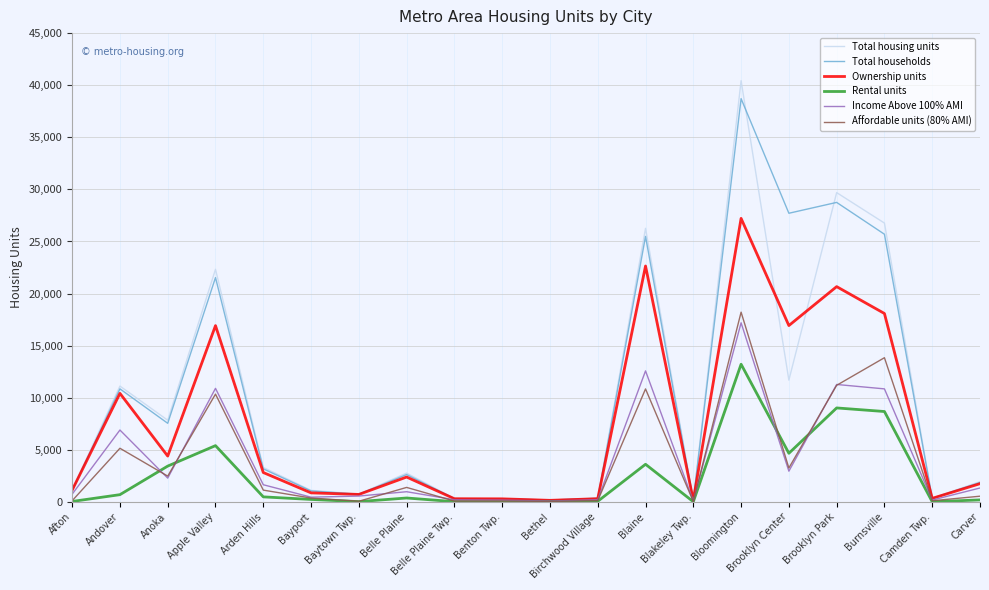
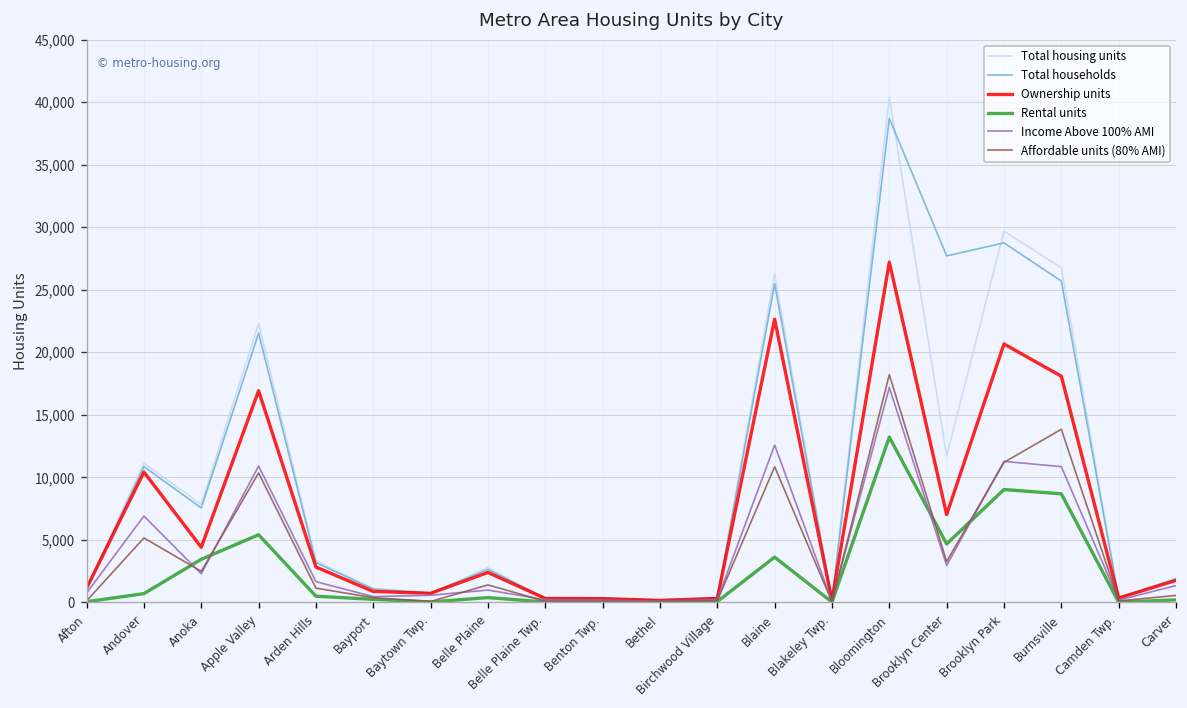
Ownership units, Brooklyn Center: 16,900 -> 7,000
